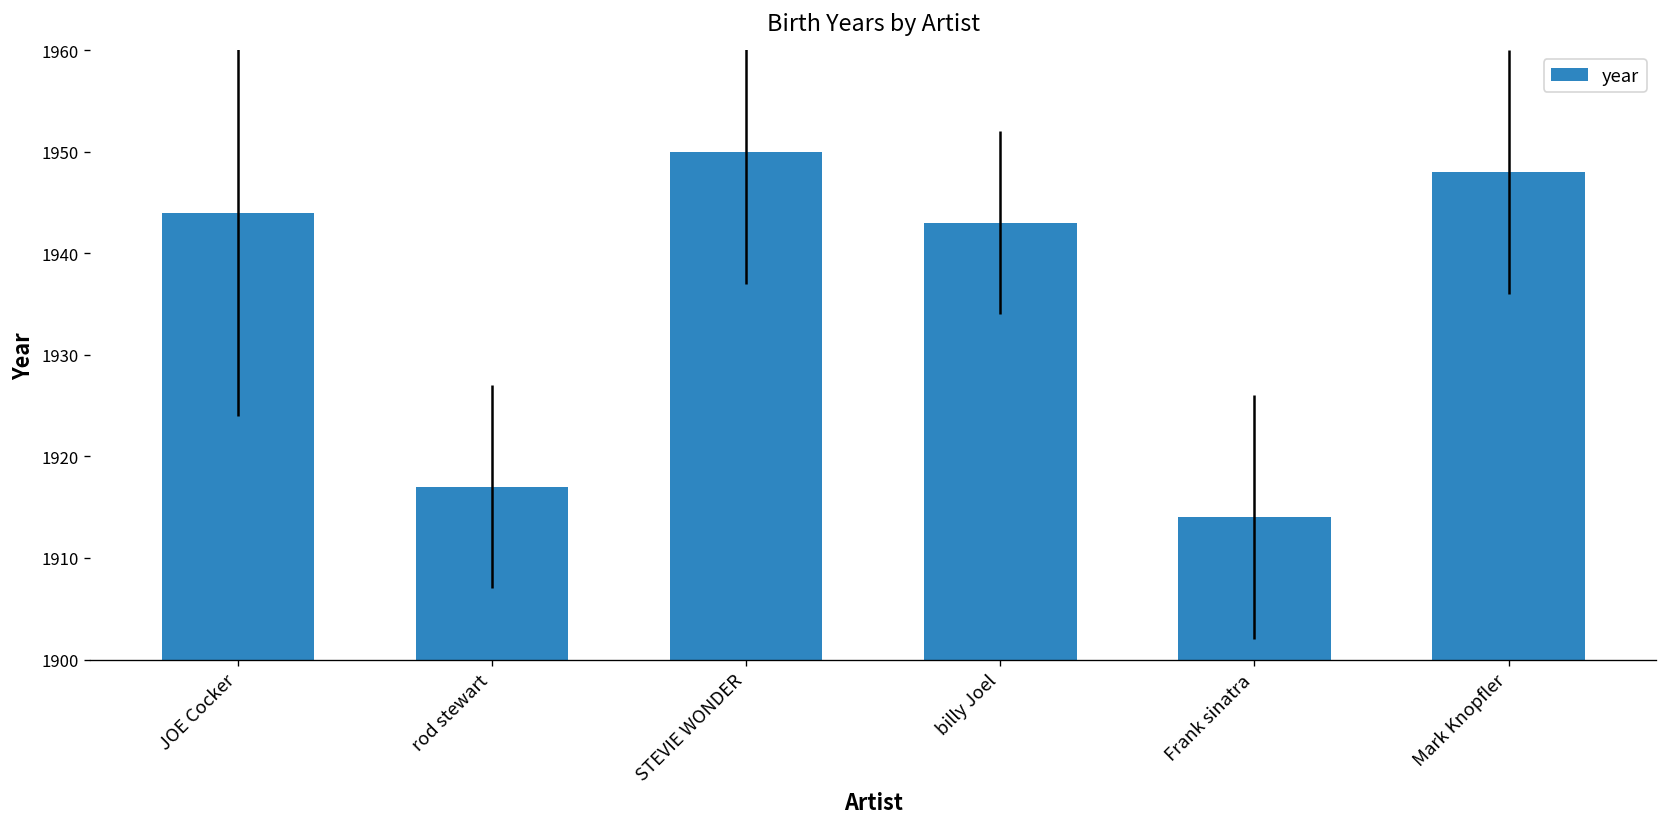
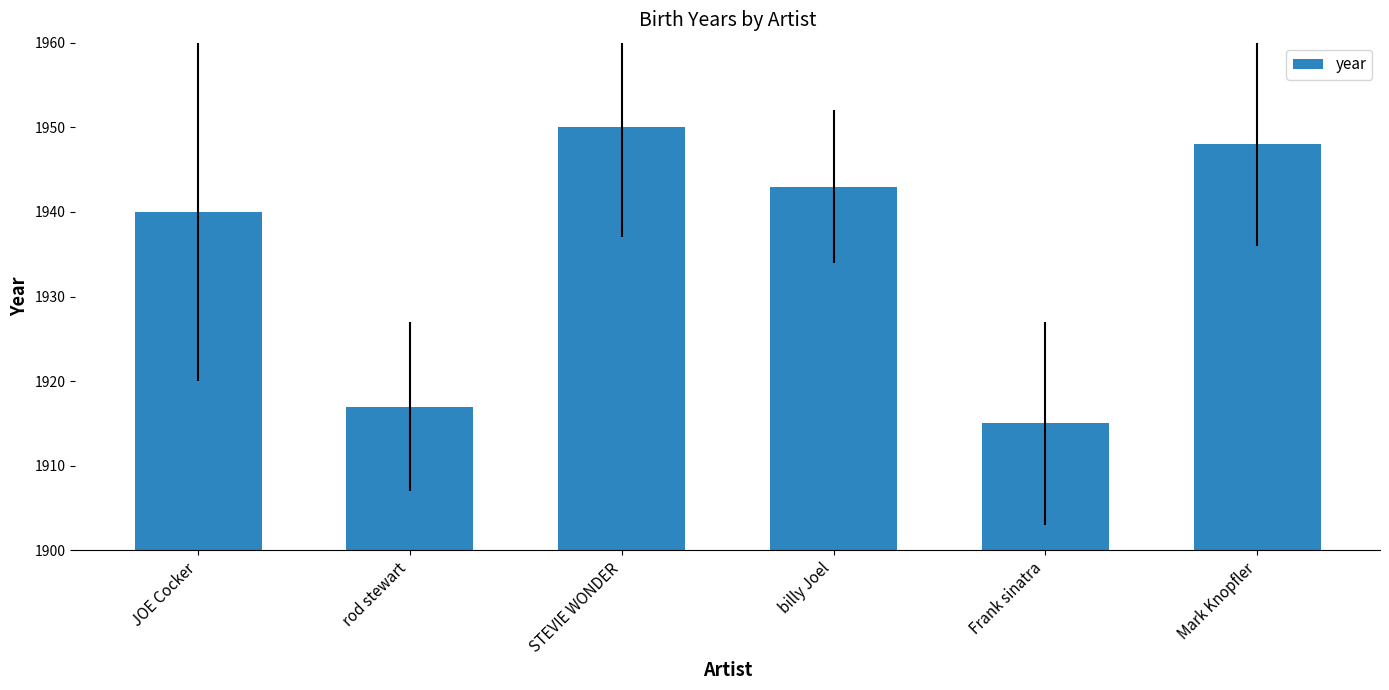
JOE Cocker: 1944 -> 1940
Frank sinatra: 1914 -> 1915
